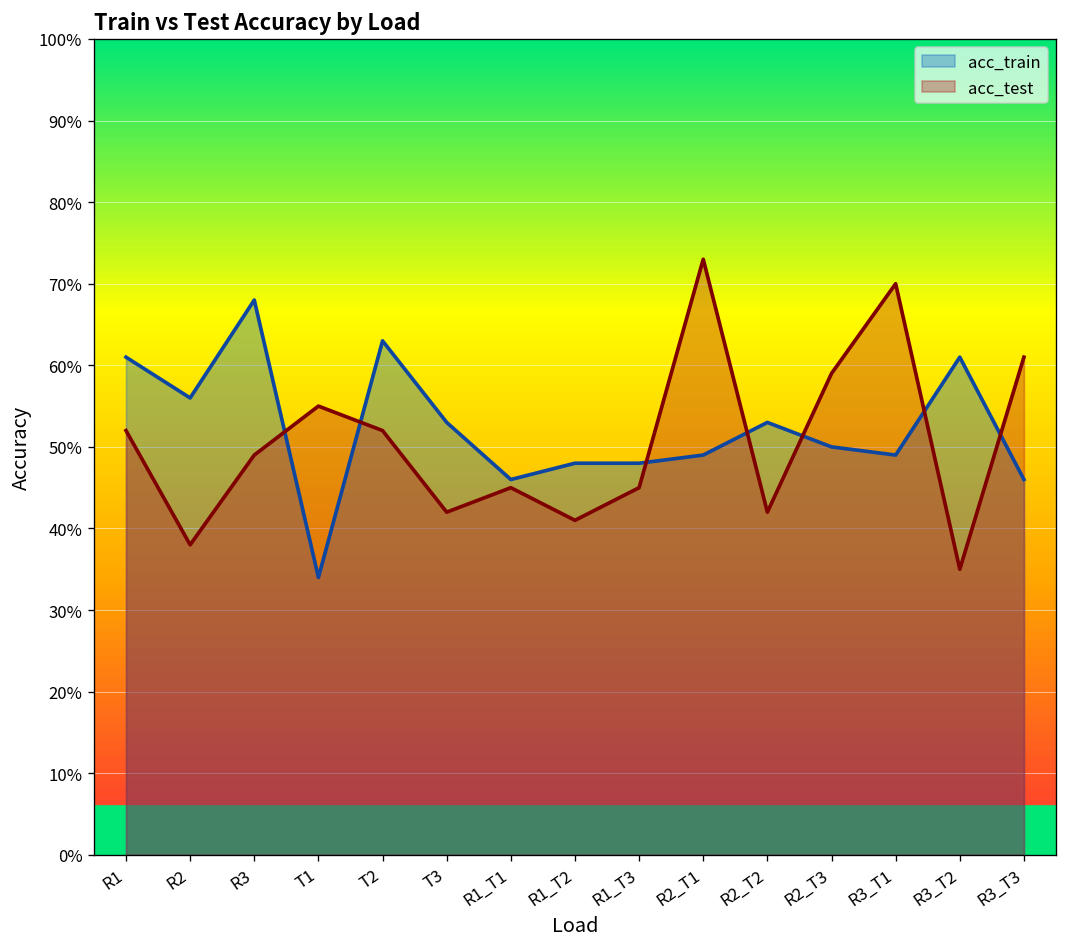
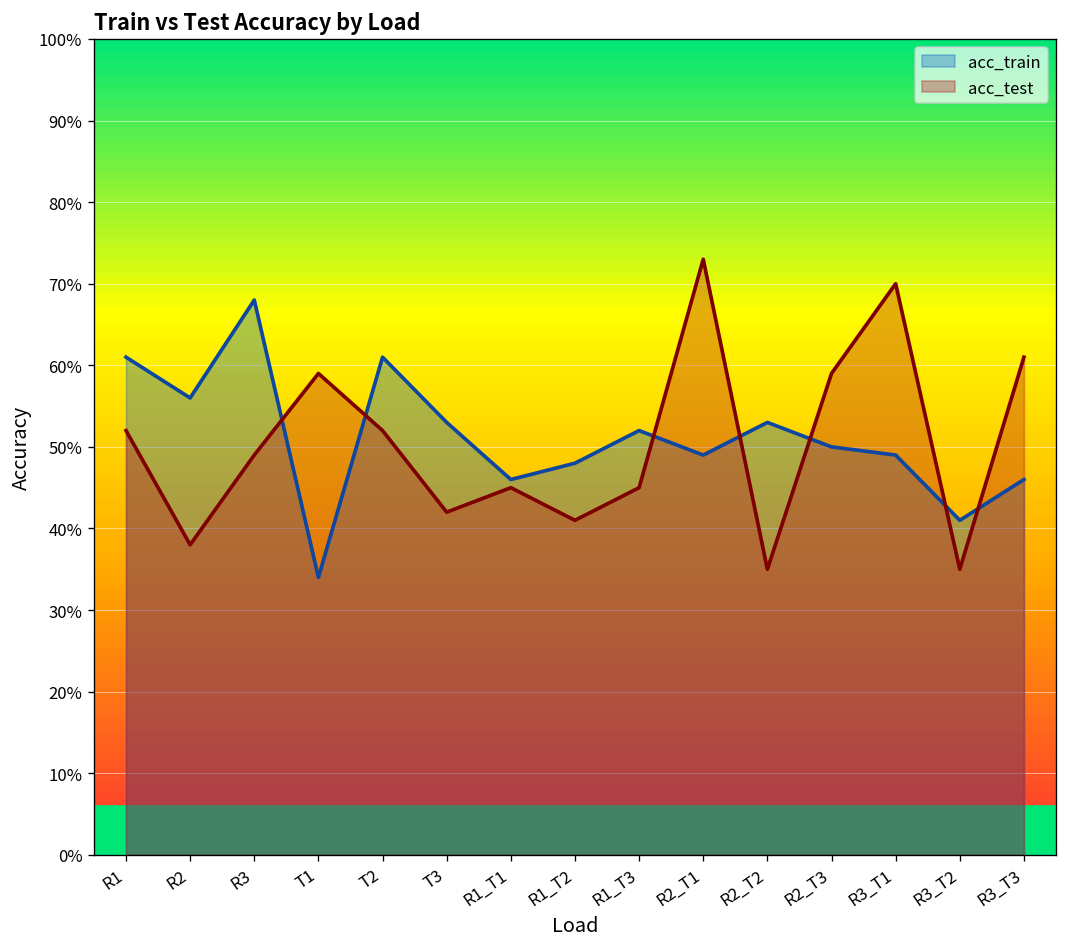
acc_test, T1: 55% -> 59%
acc_train, T2: 63% -> 61%
acc_train, R1_T3: 48% -> 52%
acc_test, R2_T2: 42% -> 35%
acc_train, R3_T2: 61% -> 41%
